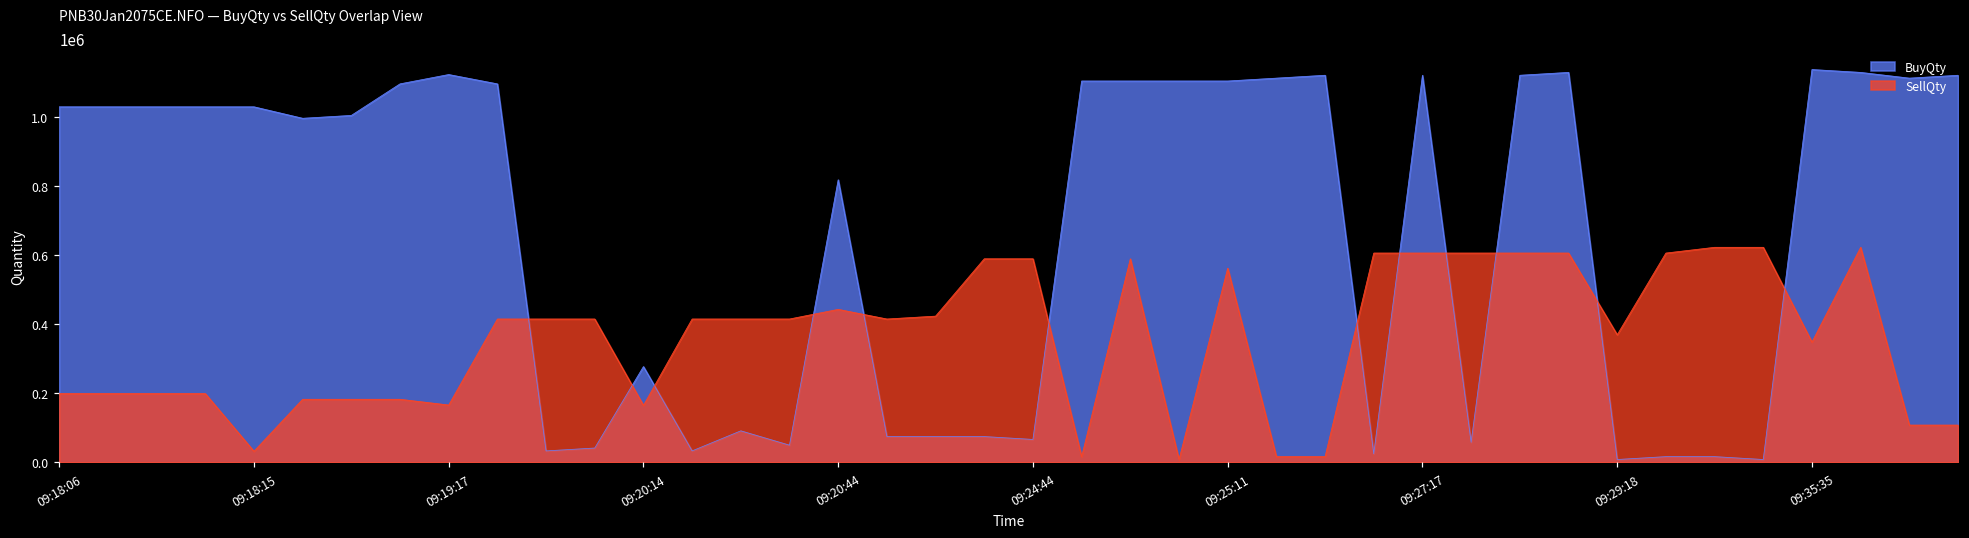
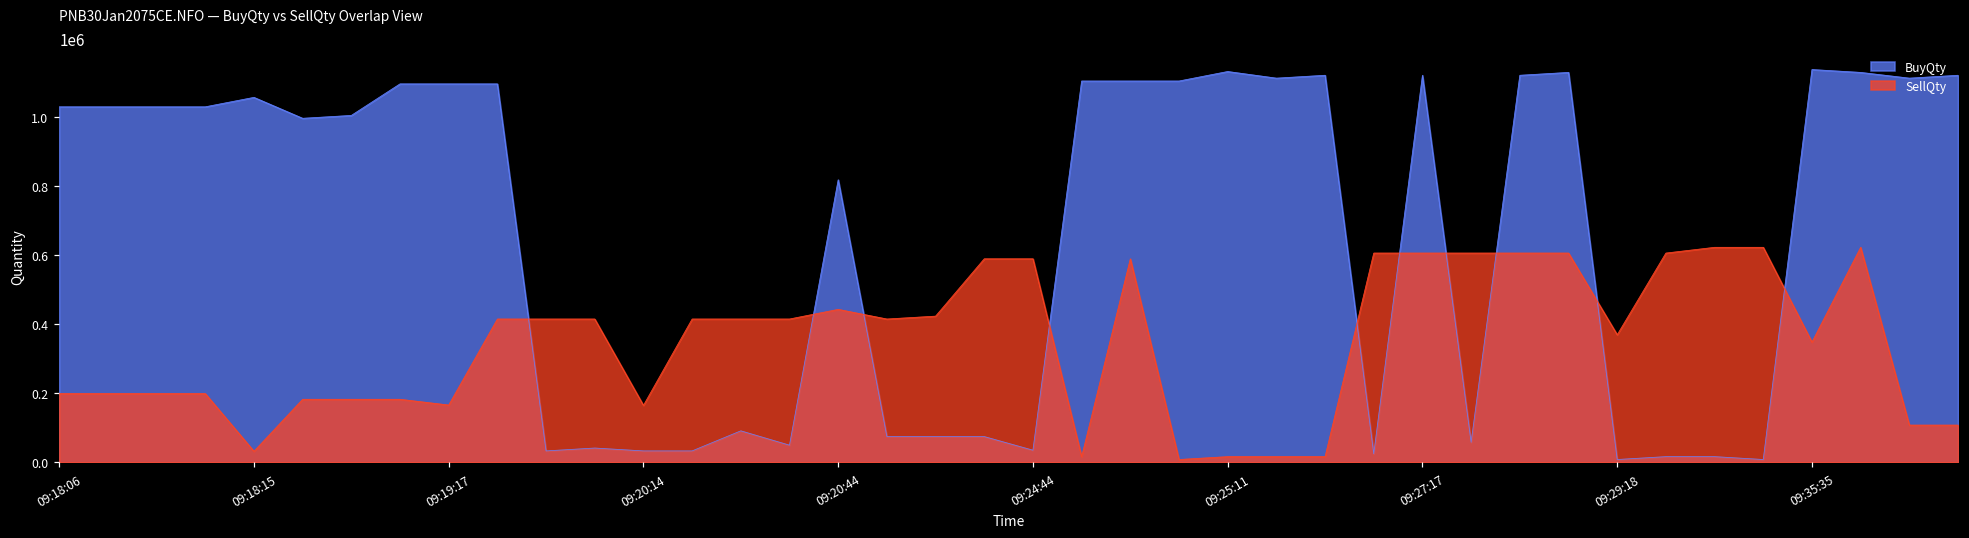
BuyQty, 09:18:15: 1030000 -> 1060000
BuyQty, 09:19:17: 1120000 -> 1100000
BuyQty, 09:20:14: 280000 -> 30000
BuyQty, 09:24:44: 70000 -> 40000
BuyQty, 09:25:11: 1100000 -> 1130000
SellQty, 09:25:11: 560000 -> 20000
